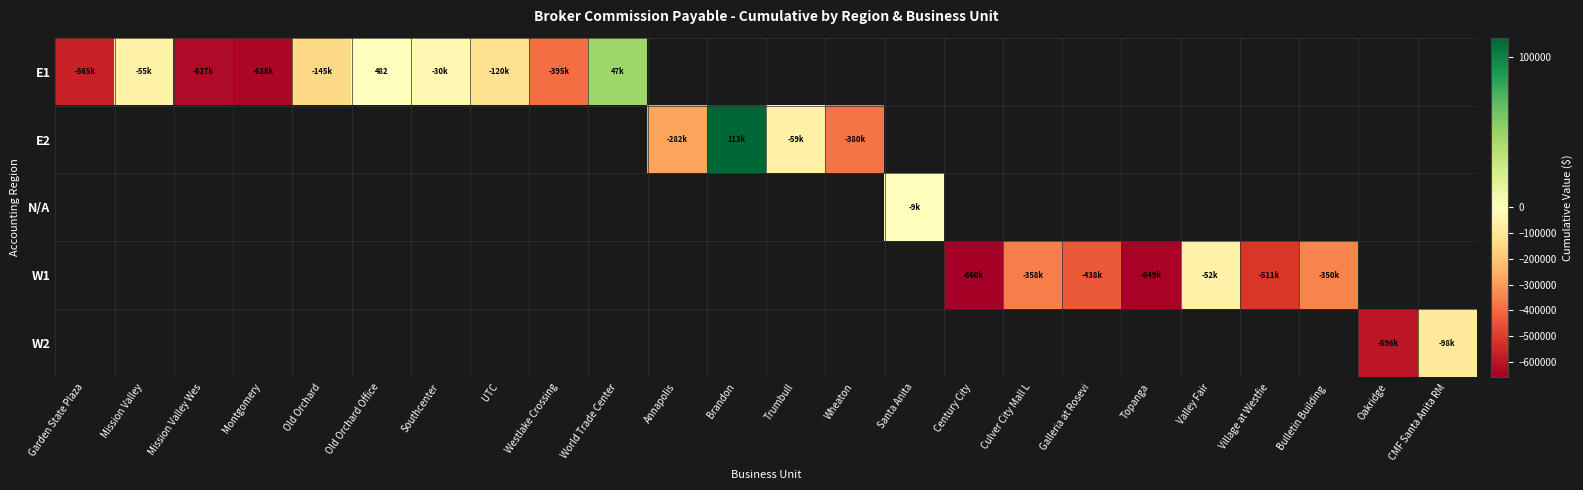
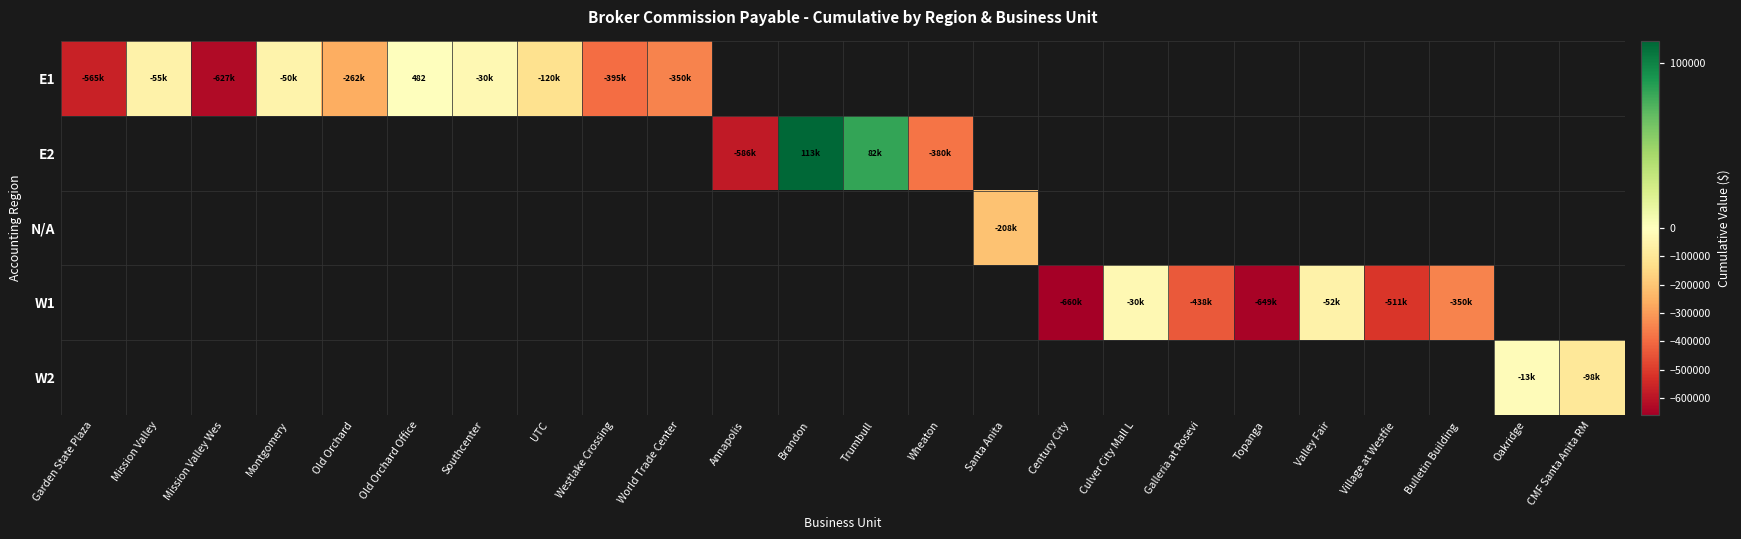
E1, Montgomery: -638k -> -50k
E1, Old Orchard: -145k -> -262k
E1, World Trade Center: 47k -> -350k
E2, Annapolis: -282k -> -586k
E2, Trumbull: -59k -> 82k
N/A, Santa Anita: -9k -> -208k
W1, Culver City Mall L: -358k -> -30k
W2, Oakridge: -596k -> -13k
